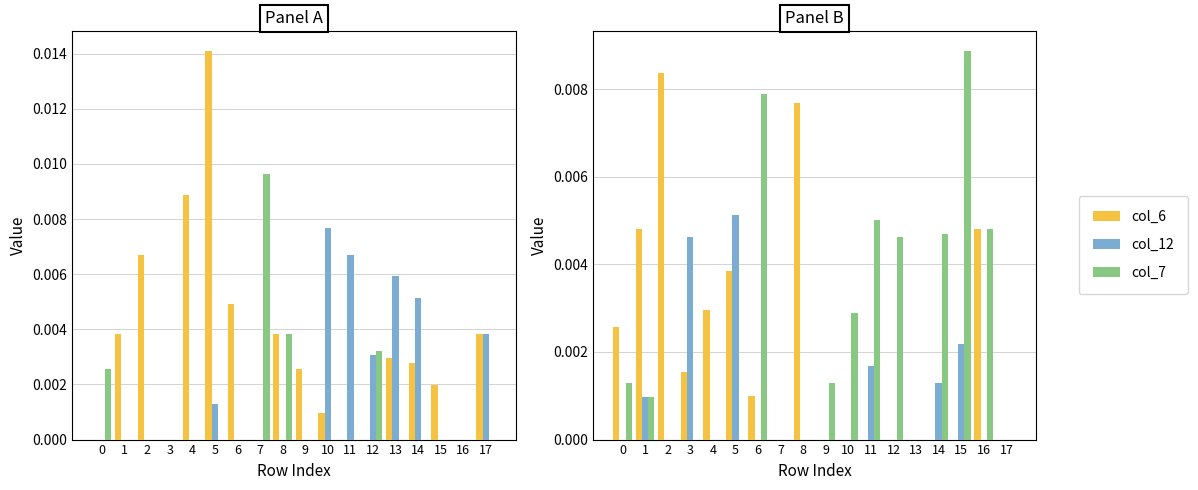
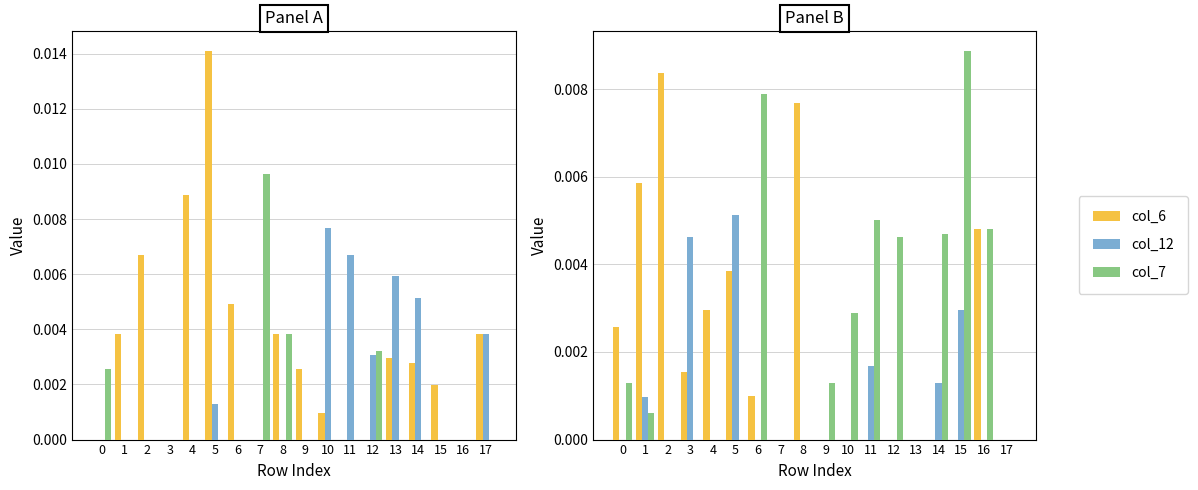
Panel B, col_6, 1: 0.0048 -> 0.0059
Panel B, col_7, 1: 0.0010 -> 0.0006
Panel B, col_12, 15: 0.0022 -> 0.0030
